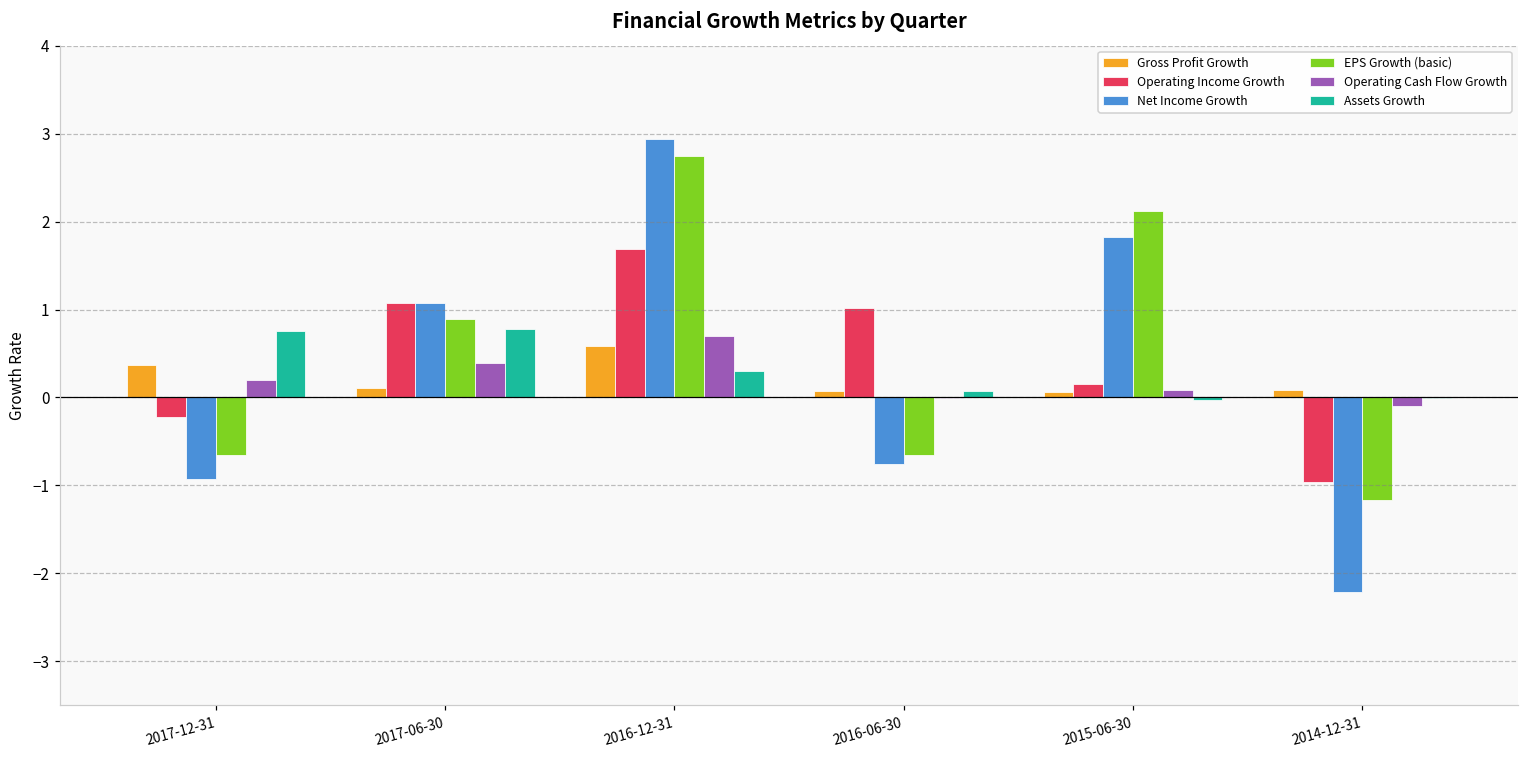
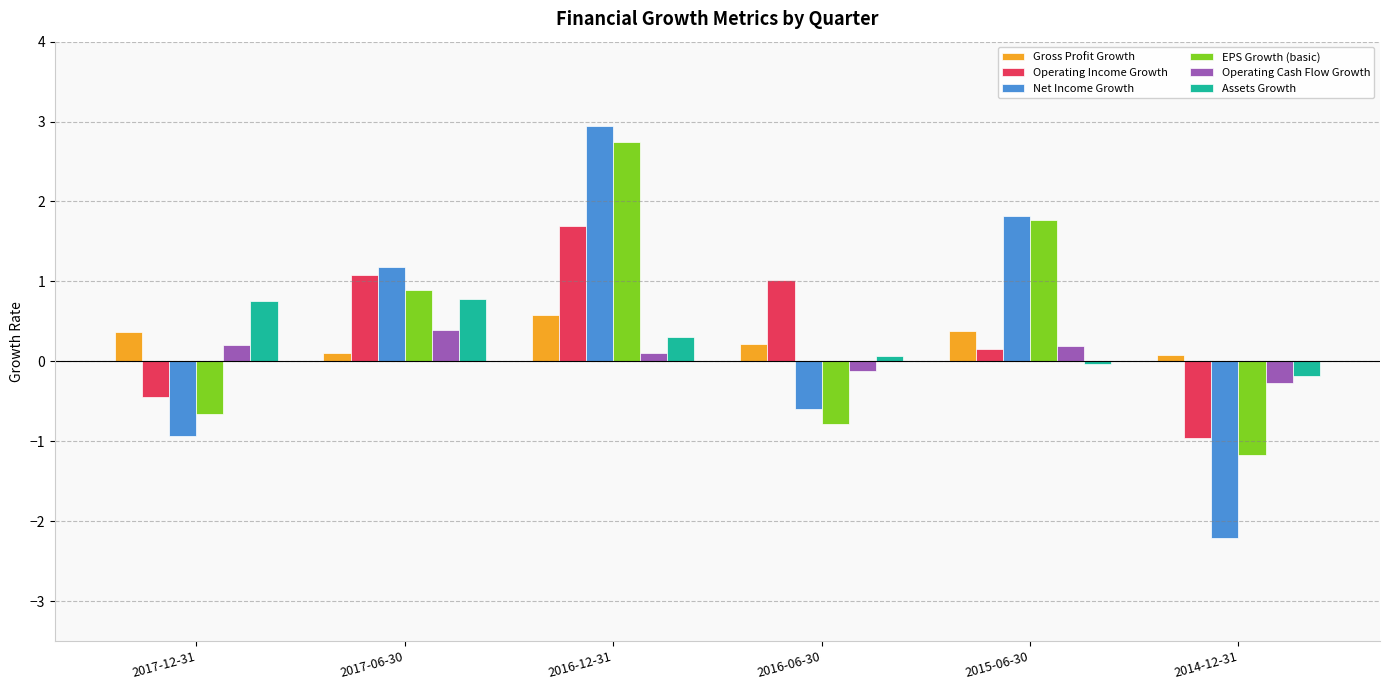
Operating Income Growth, 2017-12-31: -0.2 -> -0.4
Net Income Growth, 2017-06-30: 1.1 -> 1.2
Operating Cash Flow Growth, 2016-12-31: 0.7 -> 0.1
Gross Profit Growth, 2016-06-30: 0.1 -> 0.2
Net Income Growth, 2016-06-30: -0.8 -> -0.6
EPS Growth (basic), 2016-06-30: -0.7 -> -0.8
Operating Cash Flow Growth, 2016-06-30: 0.0 -> -0.1
Gross Profit Growth, 2015-06-30: 0.1 -> 0.4
EPS Growth (basic), 2015-06-30: 2.1 -> 1.8
Operating Cash Flow Growth, 2015-06-30: 0.1 -> 0.2
Operating Cash Flow Growth, 2014-12-31: -0.1 -> -0.3
Assets Growth, 2014-12-31: 0.0 -> -0.2
